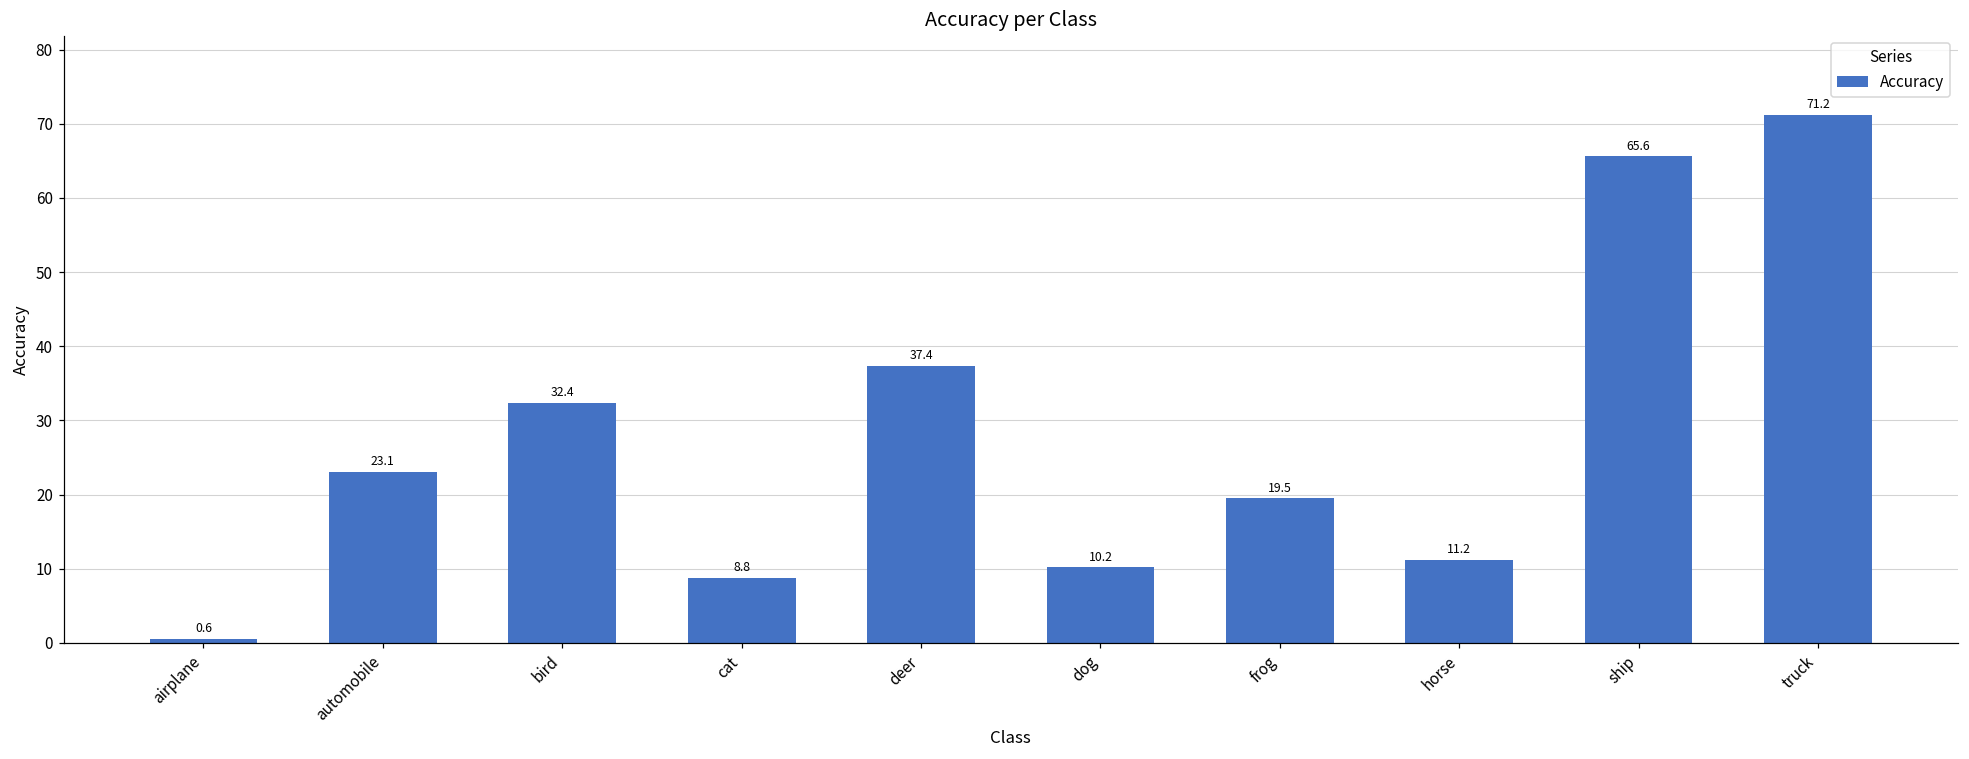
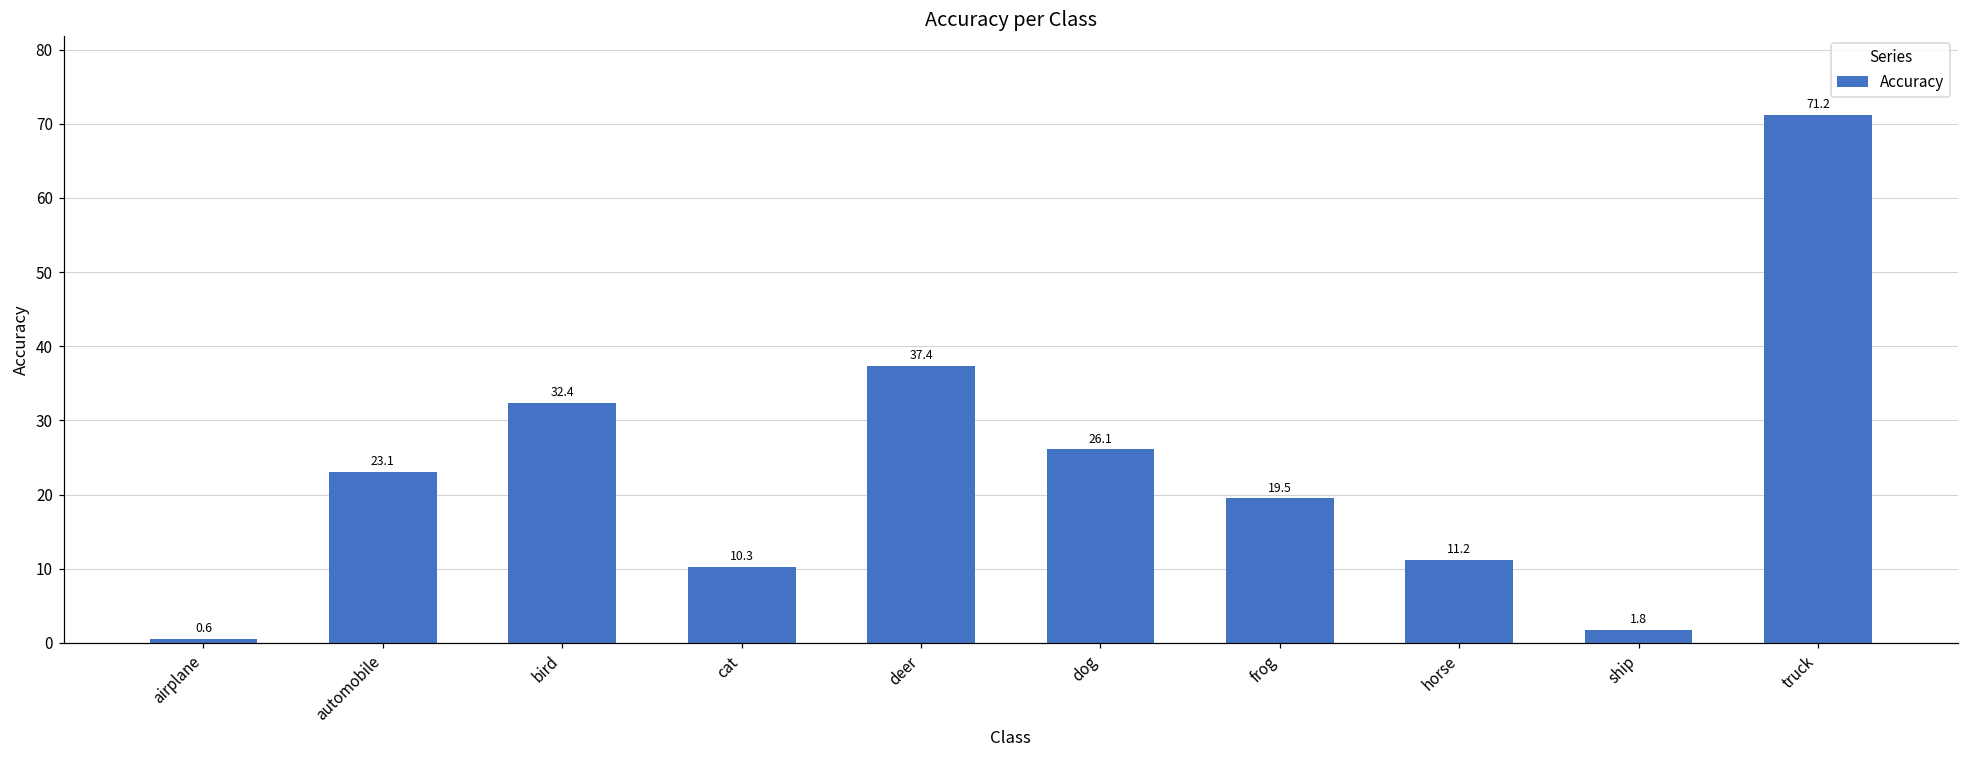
cat: 8.8 -> 10.3
dog: 10.2 -> 26.1
ship: 65.6 -> 1.8
